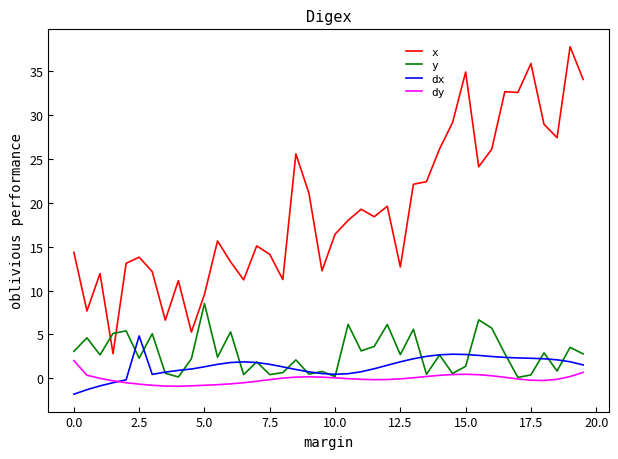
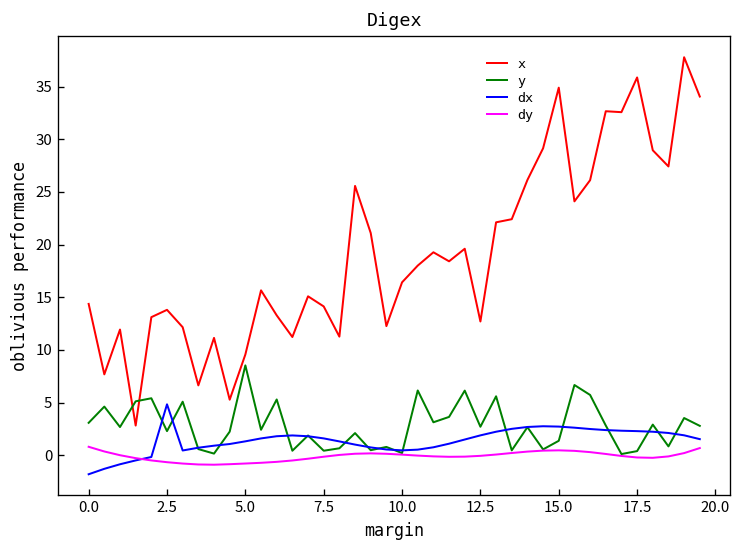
dy, 0.0: 2 -> 1
